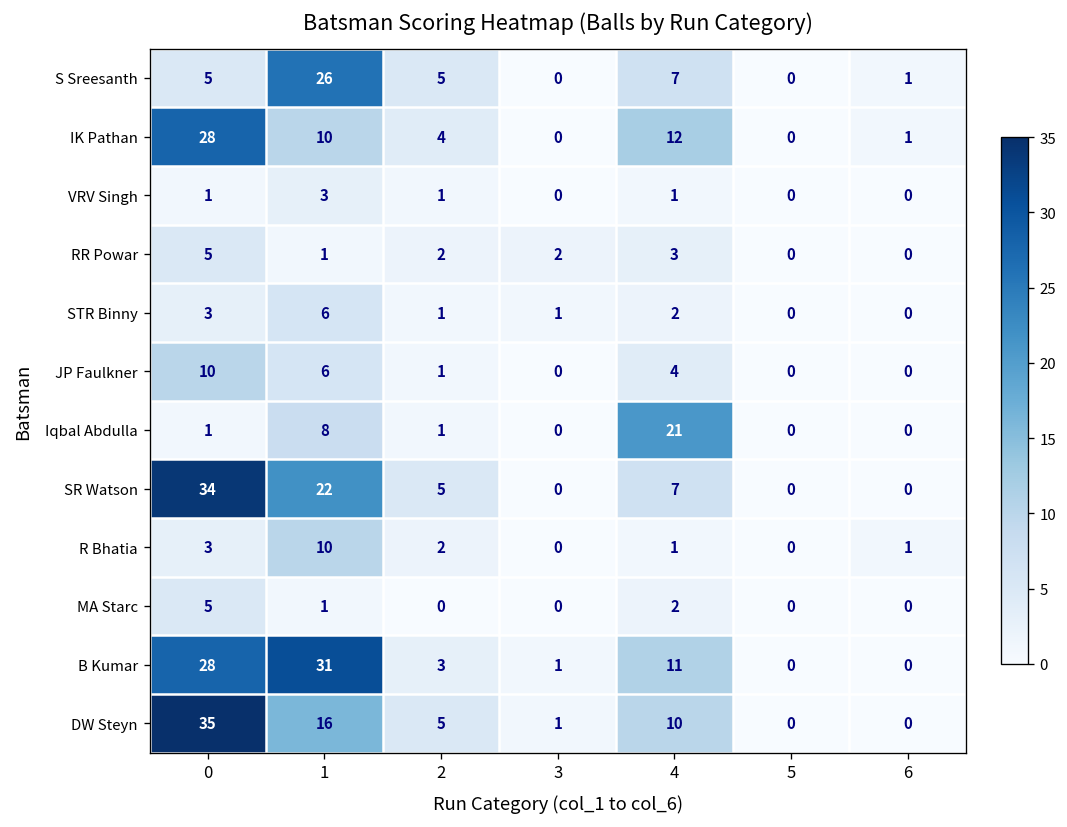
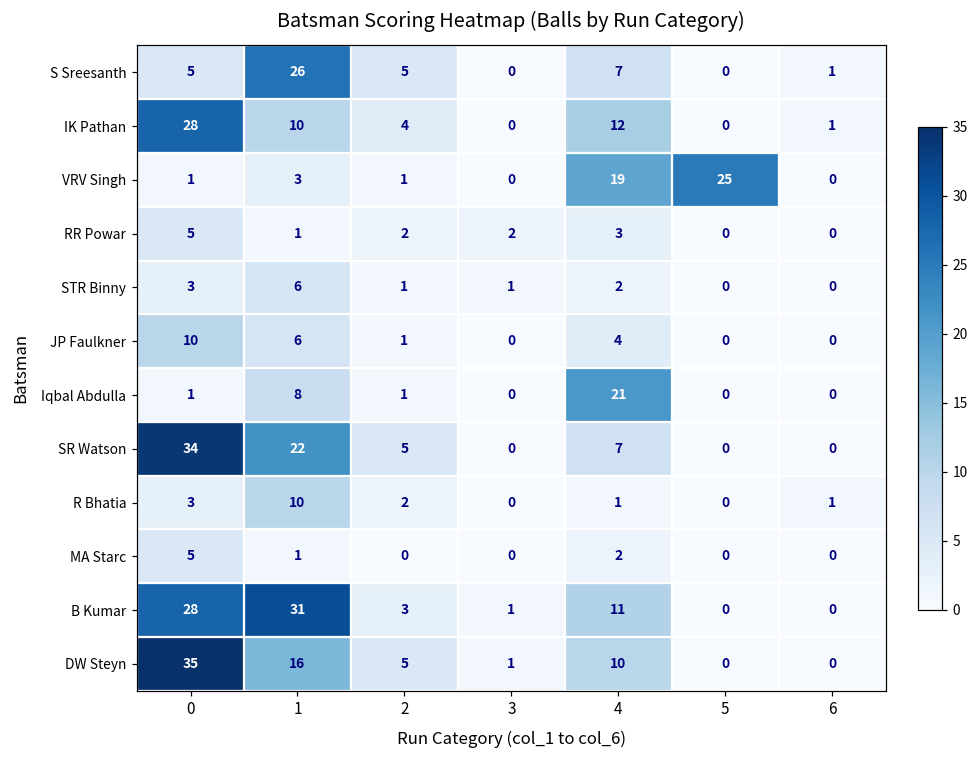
VRV Singh, 4: 1 -> 19
VRV Singh, 5: 0 -> 25
